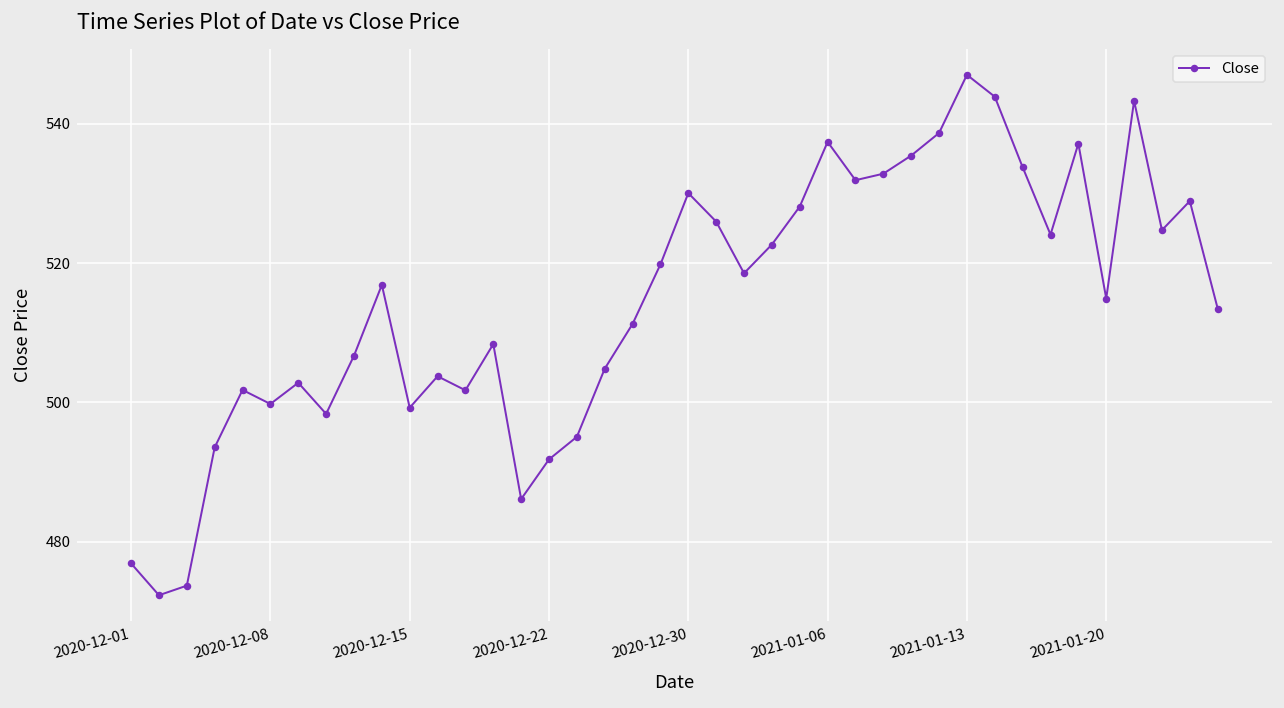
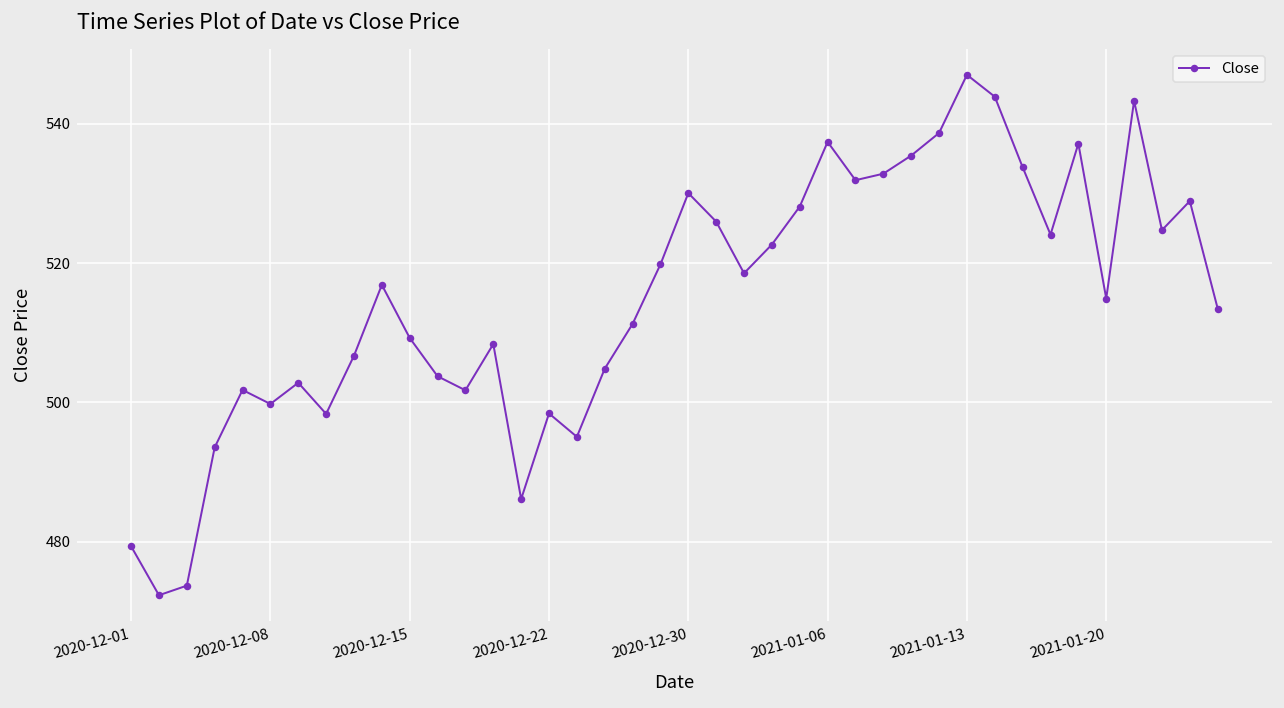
2020-12-01: 477 -> 479
2020-12-15: 499 -> 509
2020-12-22: 492 -> 498
